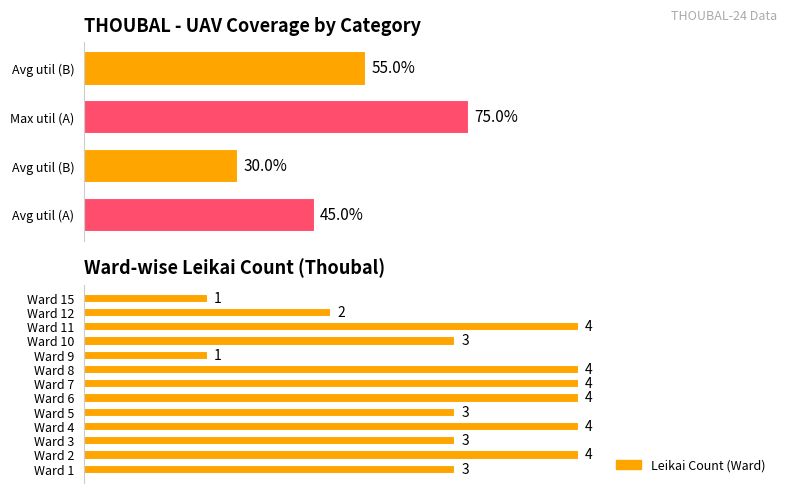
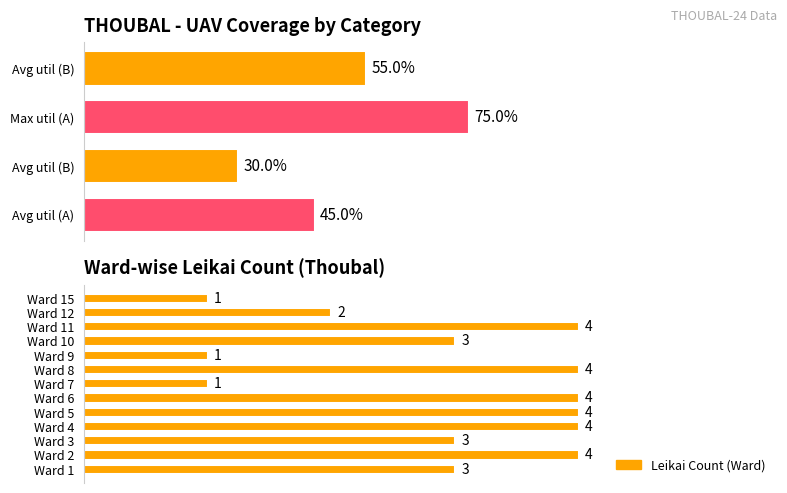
Ward-wise Leikai Count (Thoubal), Ward 7: 4 -> 1
Ward-wise Leikai Count (Thoubal), Ward 5: 3 -> 4
